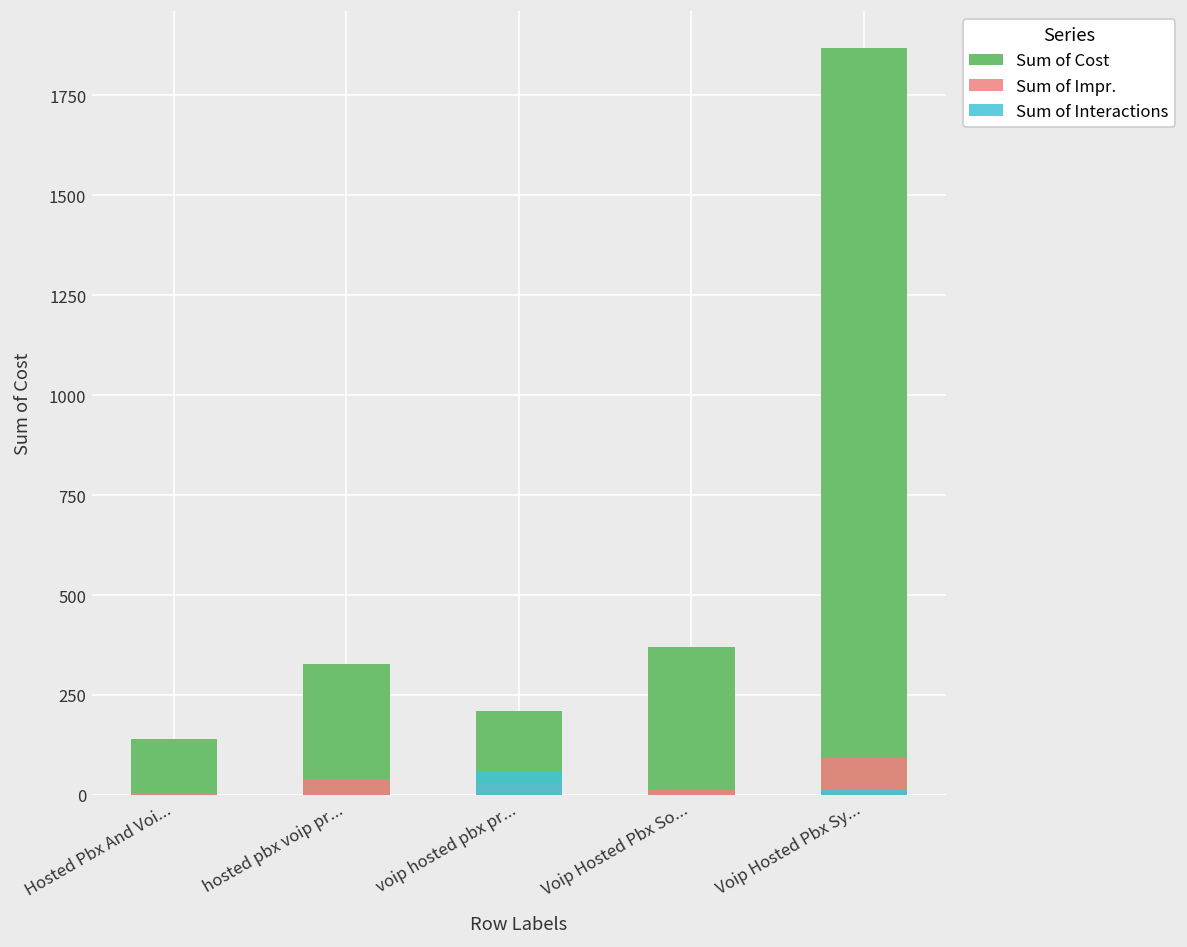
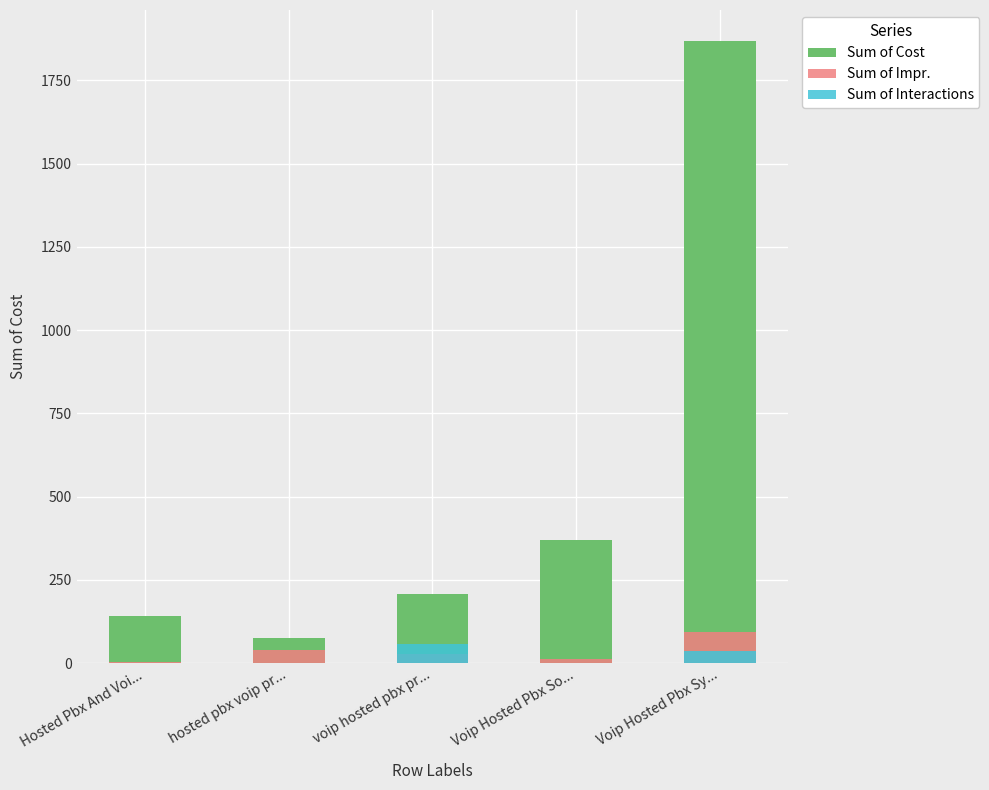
Sum of Cost, hosted pbx voip pr...: 330 -> 80
Sum of Interactions, Voip Hosted Pbx Sy...: 10 -> 40
